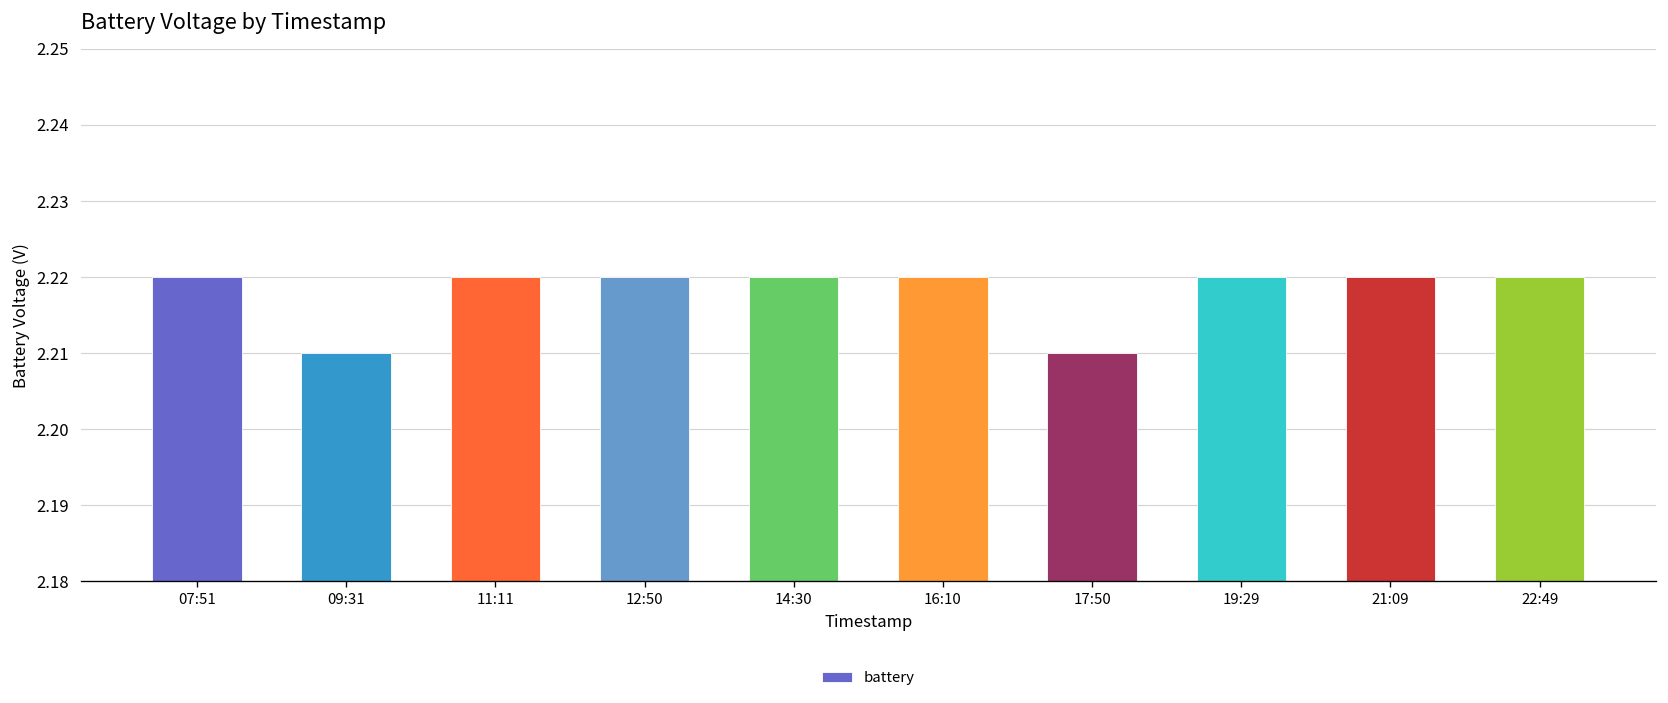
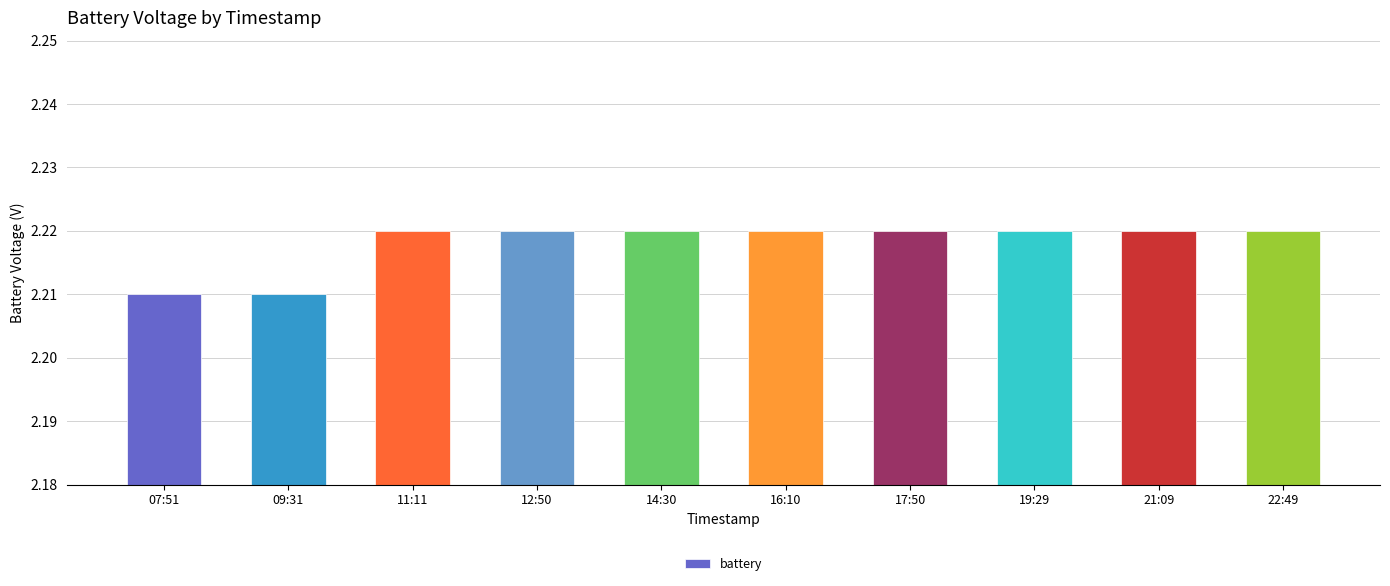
07:51: 2.22 -> 2.21
17:50: 2.21 -> 2.22
